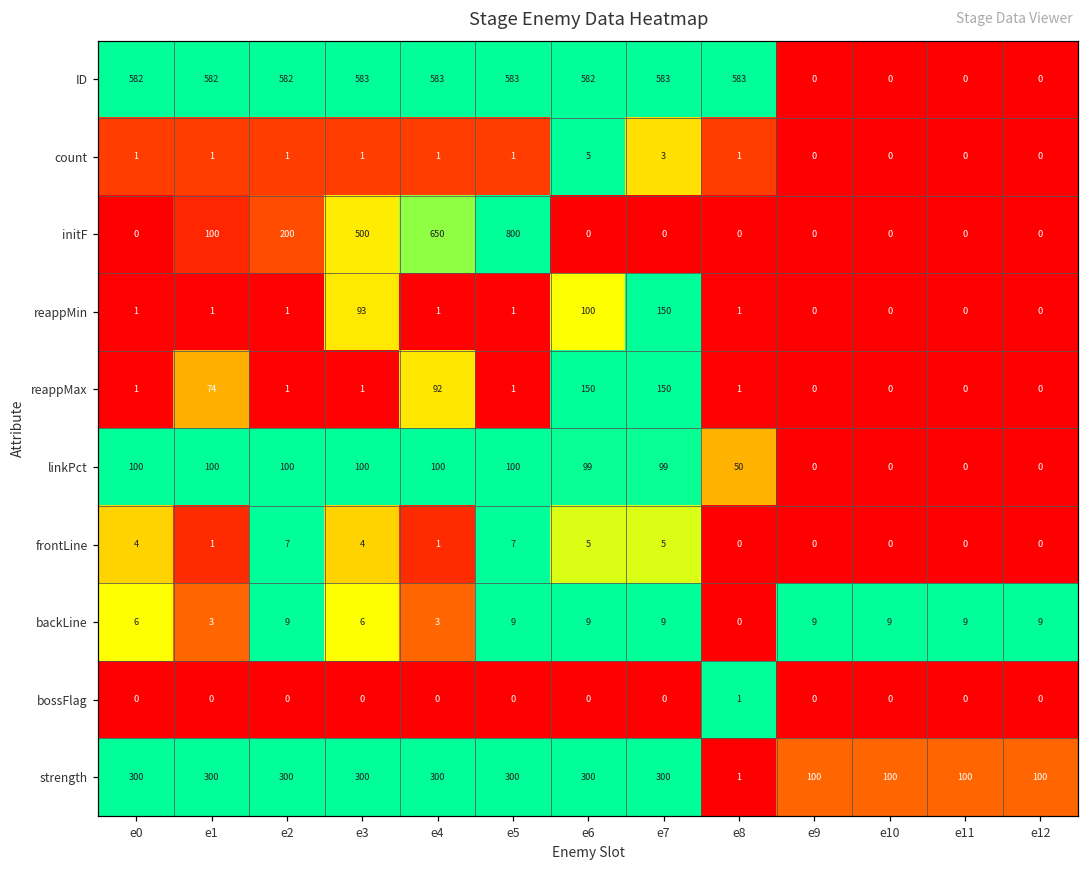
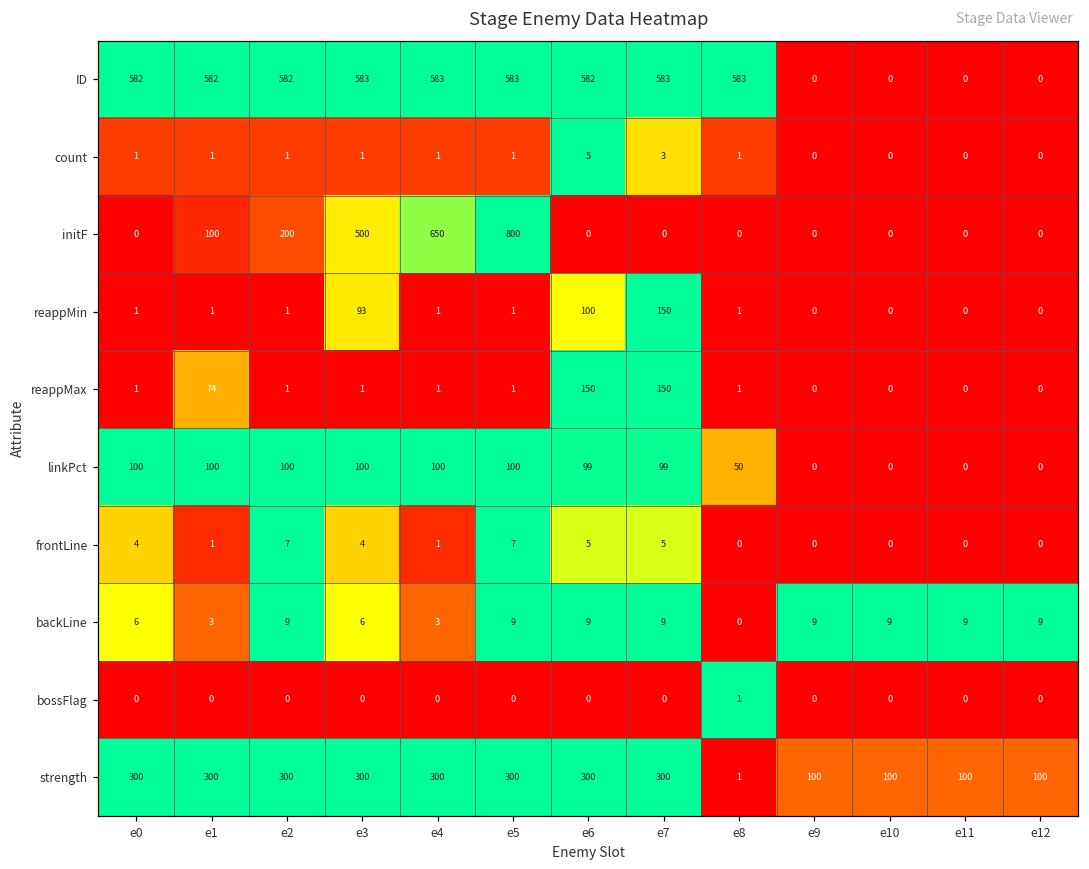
reappMax, e4: 92 -> 1
